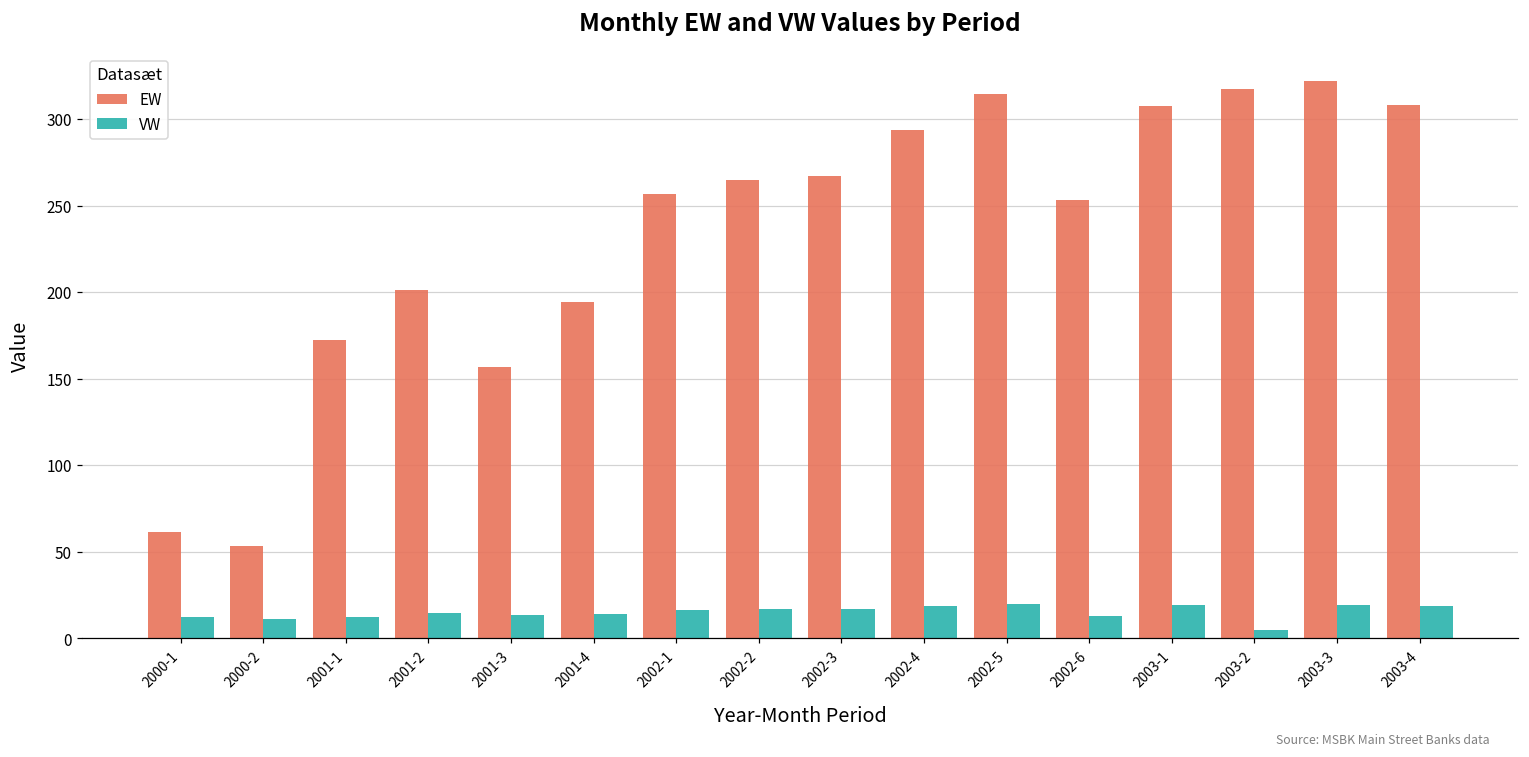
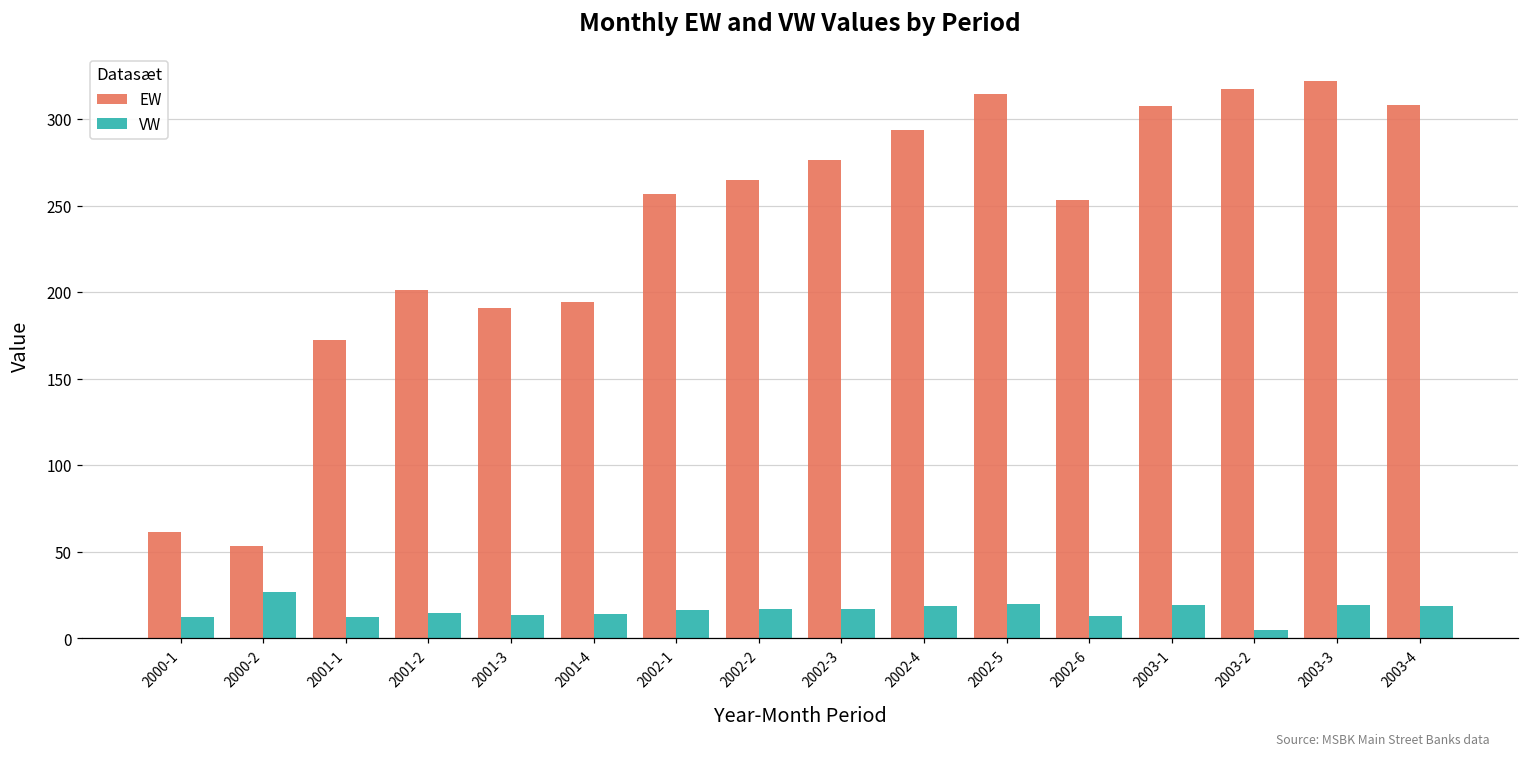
VW, 2000-2: 11 -> 27
EW, 2001-3: 157 -> 191
EW, 2002-3: 267 -> 276
